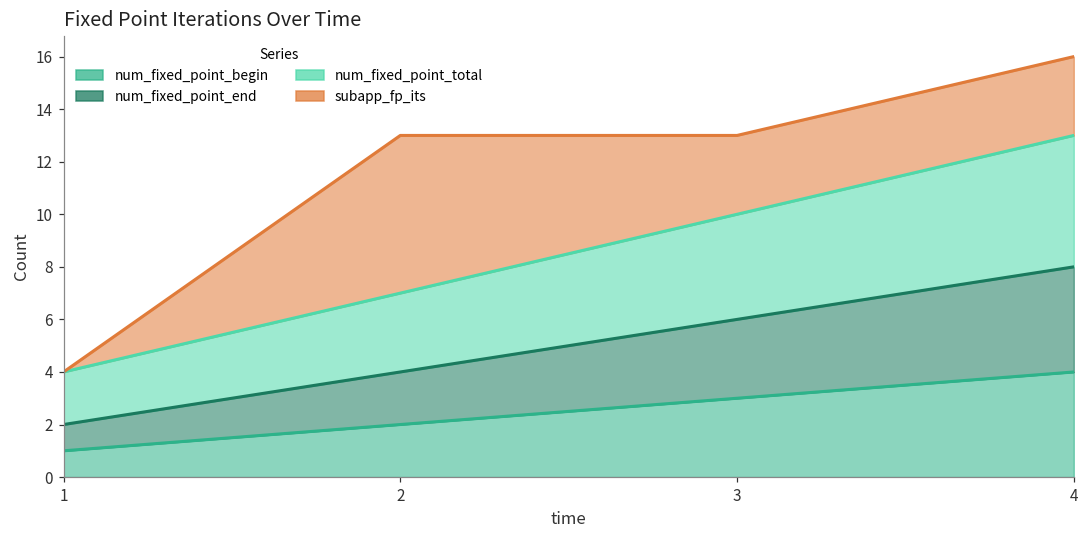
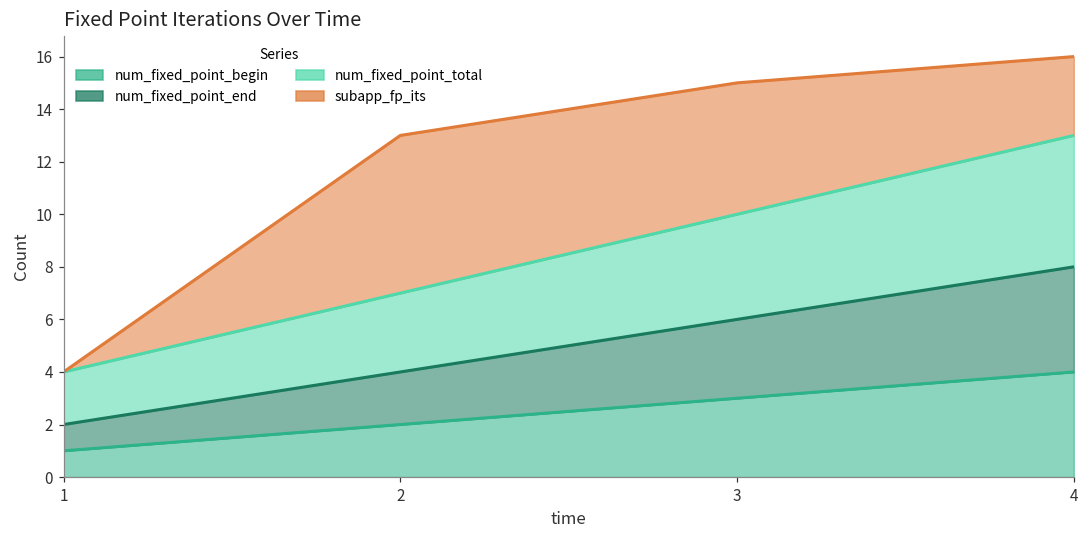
subapp_fp_its, 3: 3 -> 5
